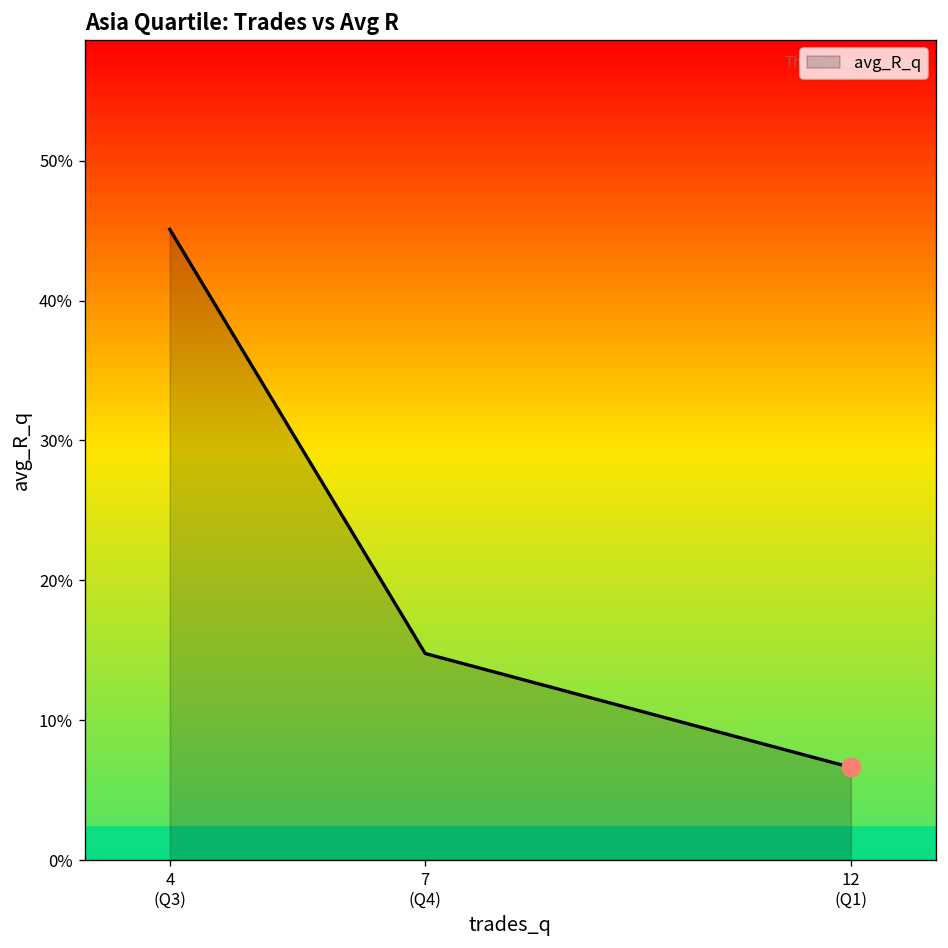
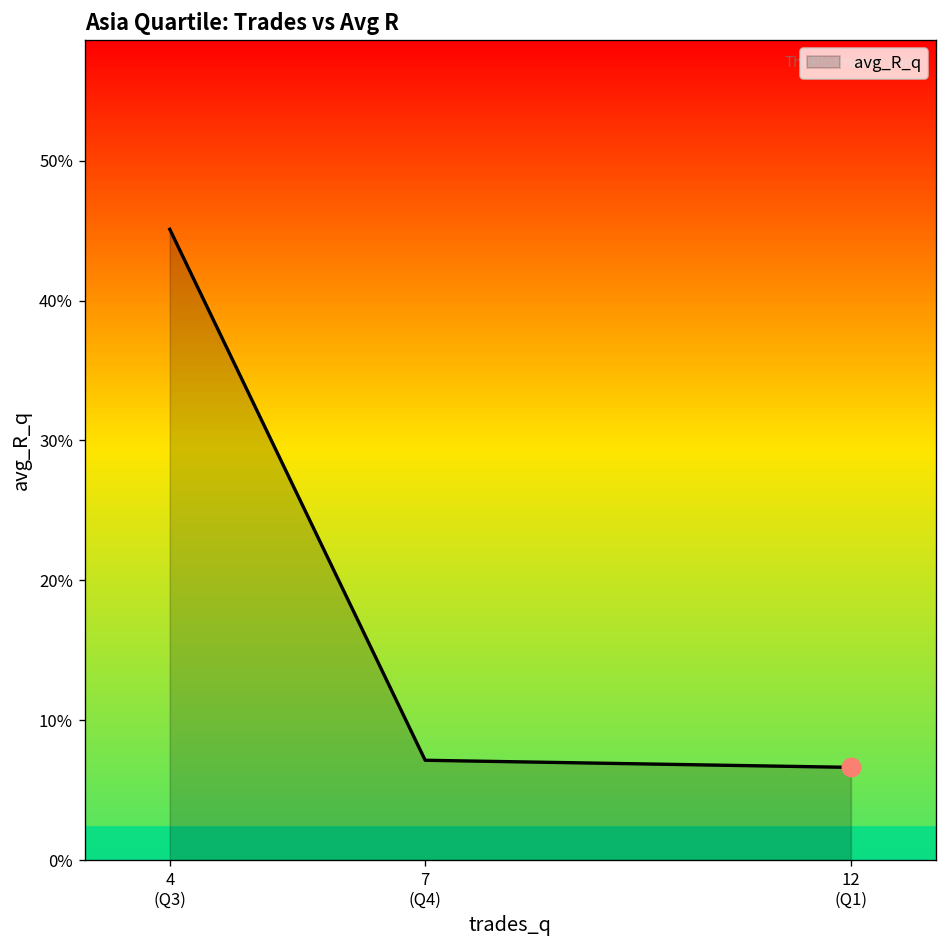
avg_R_q, 7 (Q4): 14.8% -> 7.1%
